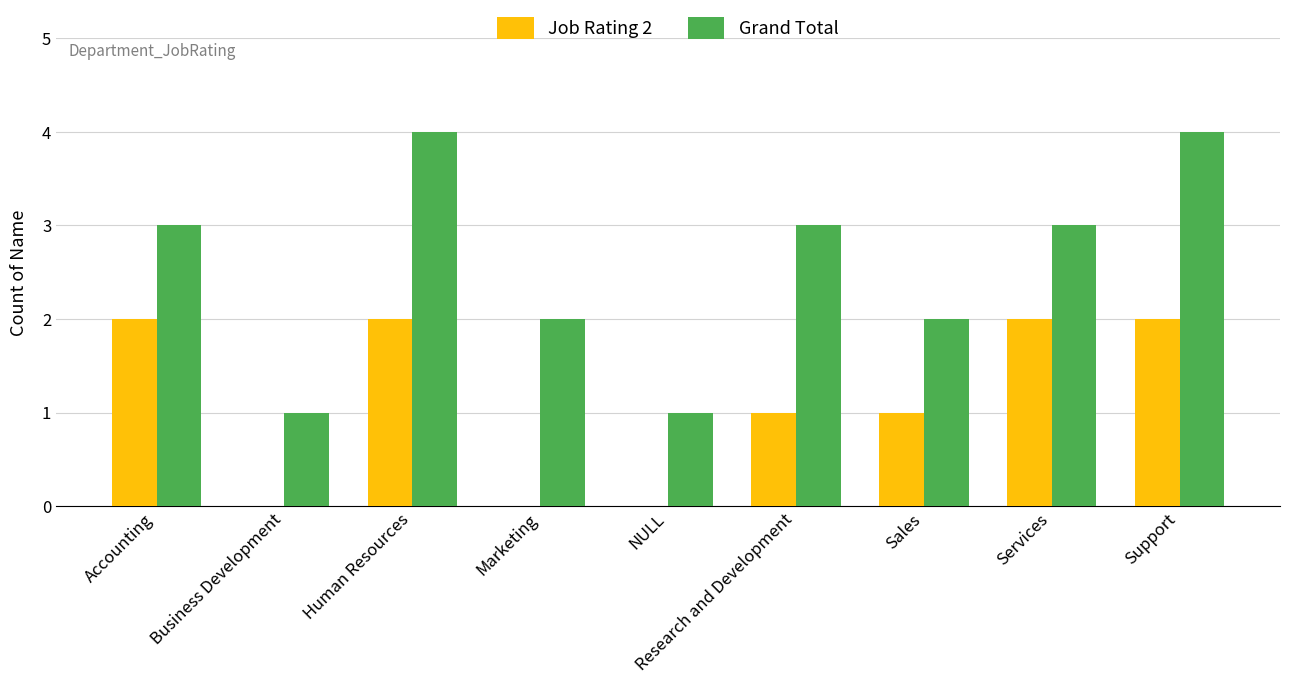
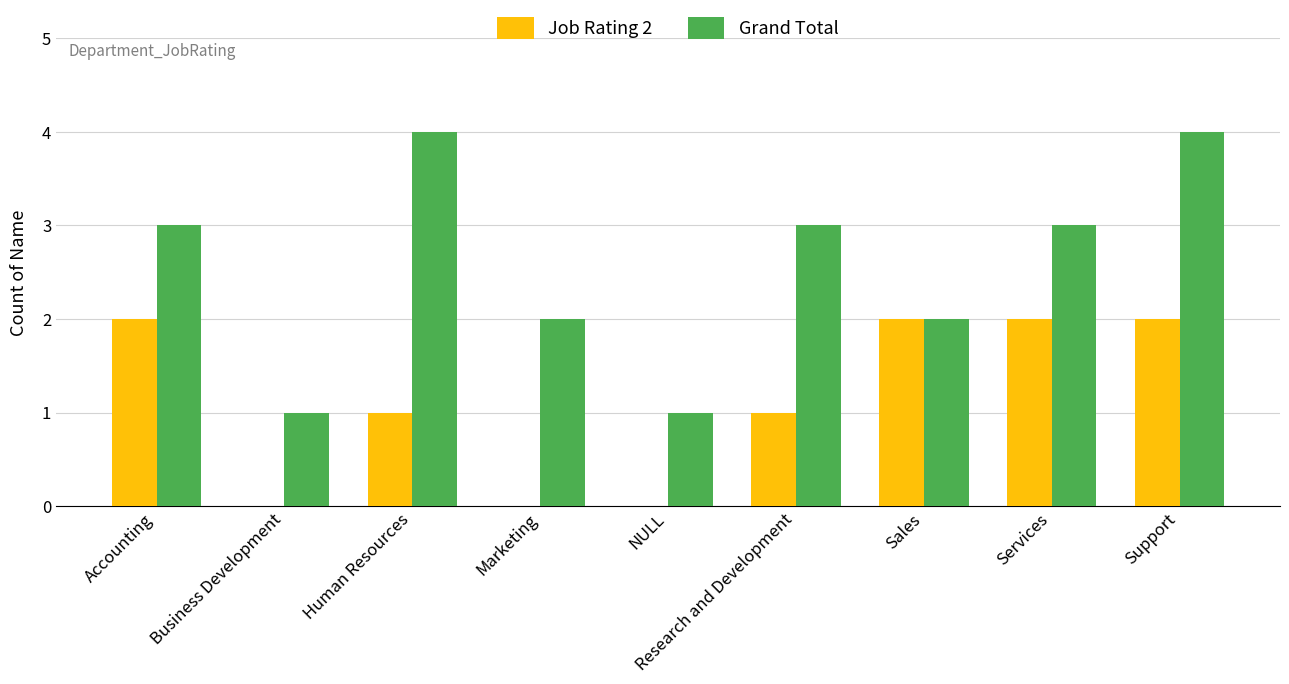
Job Rating 2, Human Resources: 2 -> 1
Job Rating 2, Sales: 1 -> 2
